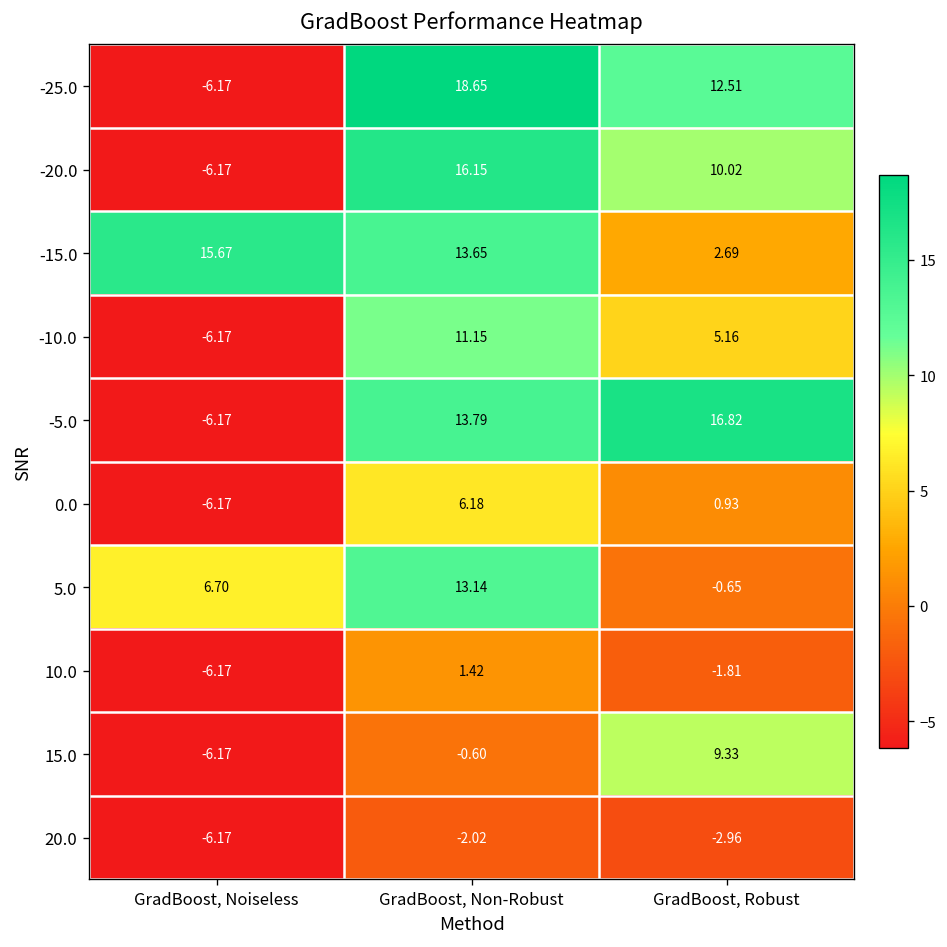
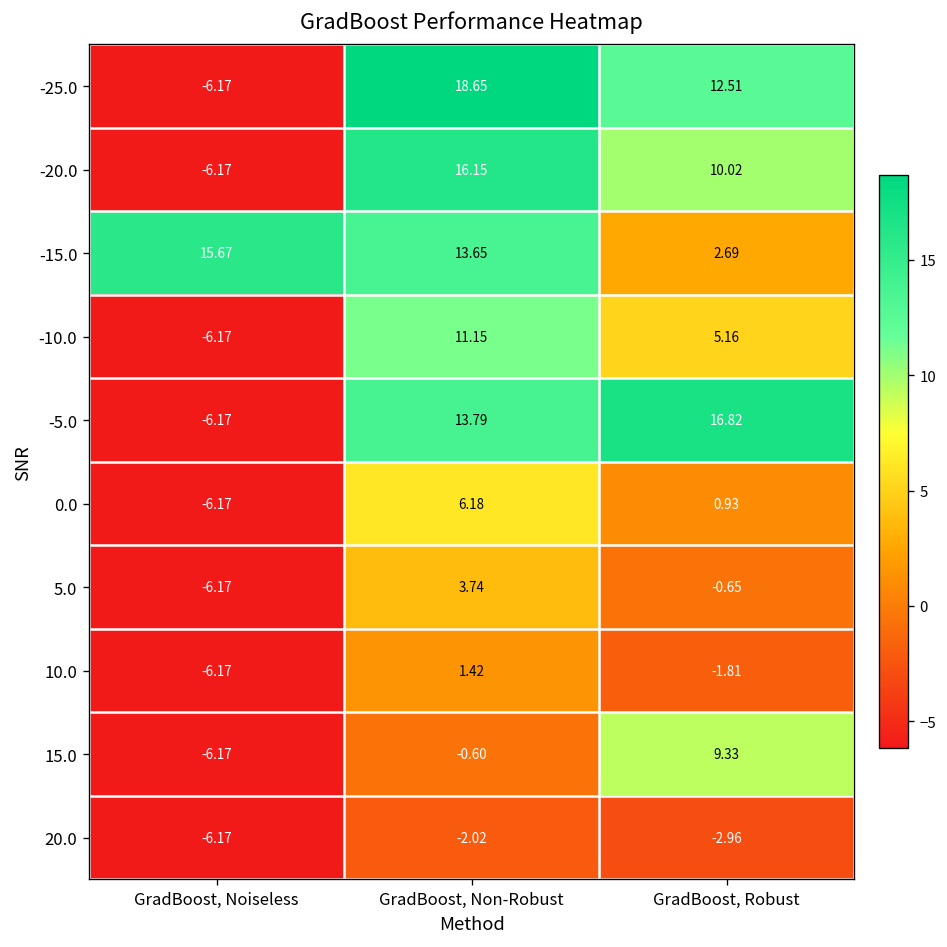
5.0, GradBoost, Noiseless: 6.70 -> -6.17
5.0, GradBoost, Non-Robust: 13.14 -> 3.74
